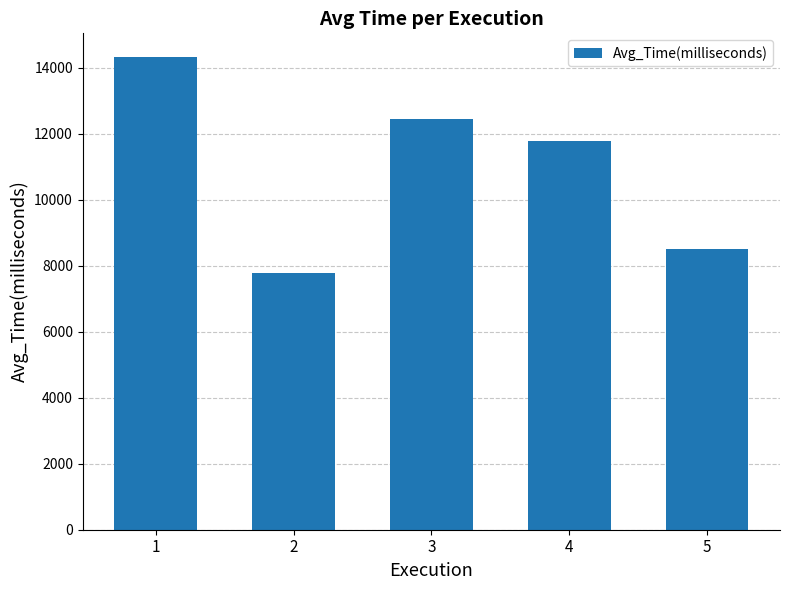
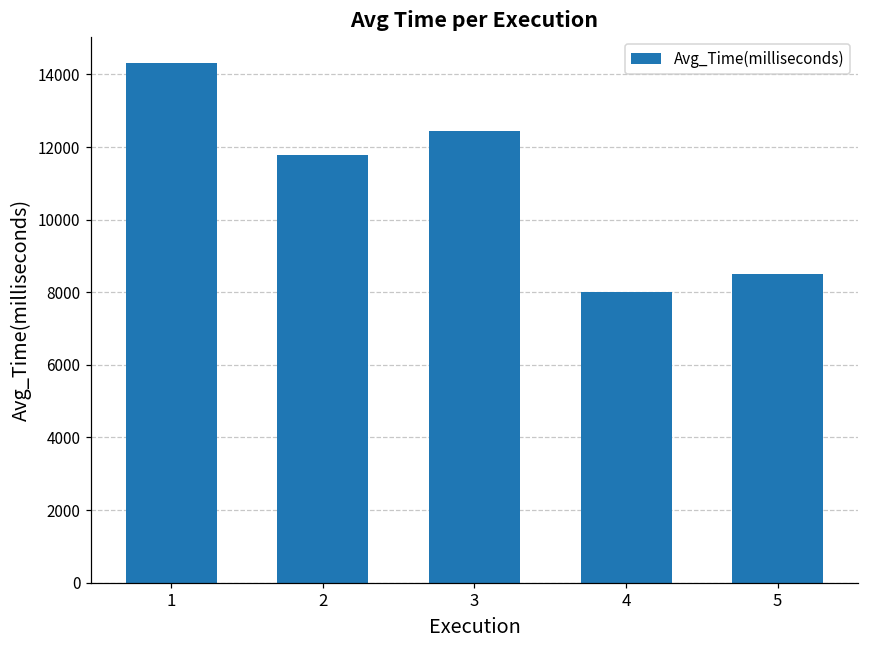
2: 7800 -> 11800
4: 11800 -> 8000
